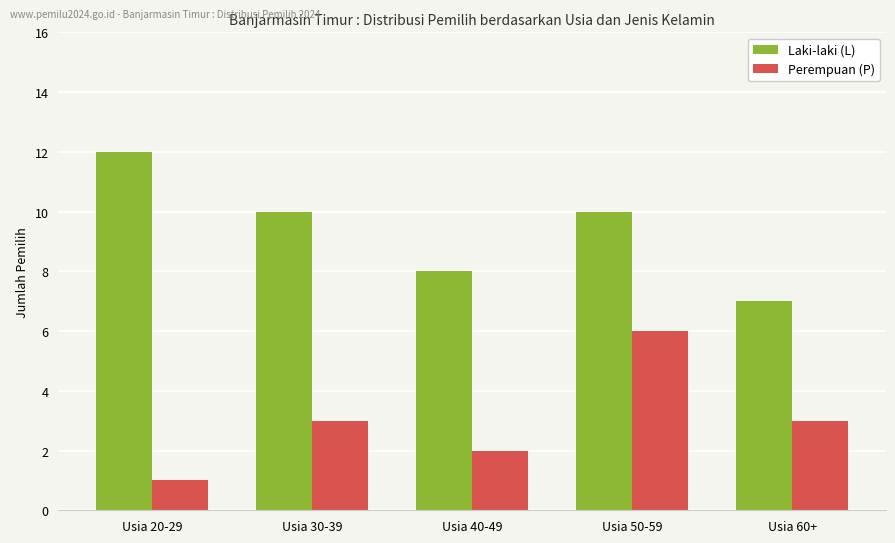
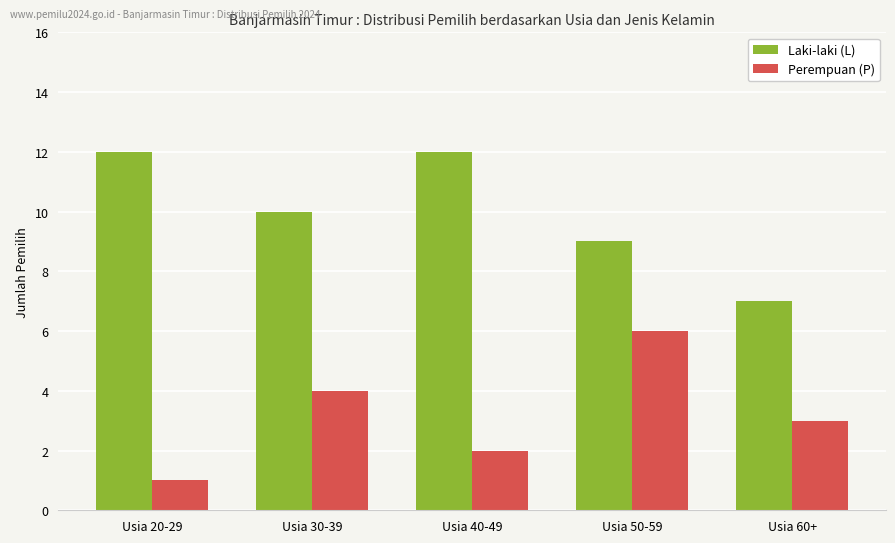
Perempuan (P), Usia 30-39: 3 -> 4
Laki-laki (L), Usia 40-49: 8 -> 12
Laki-laki (L), Usia 50-59: 10 -> 9
